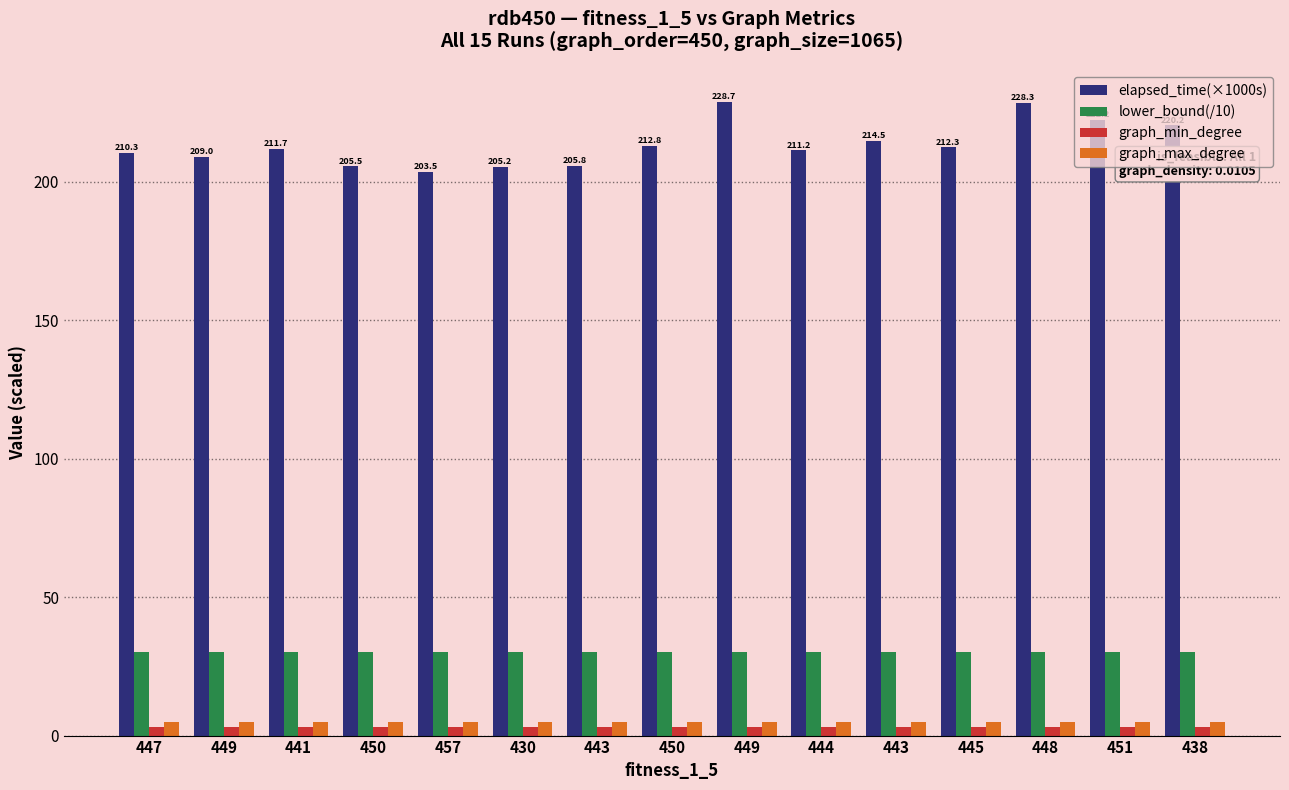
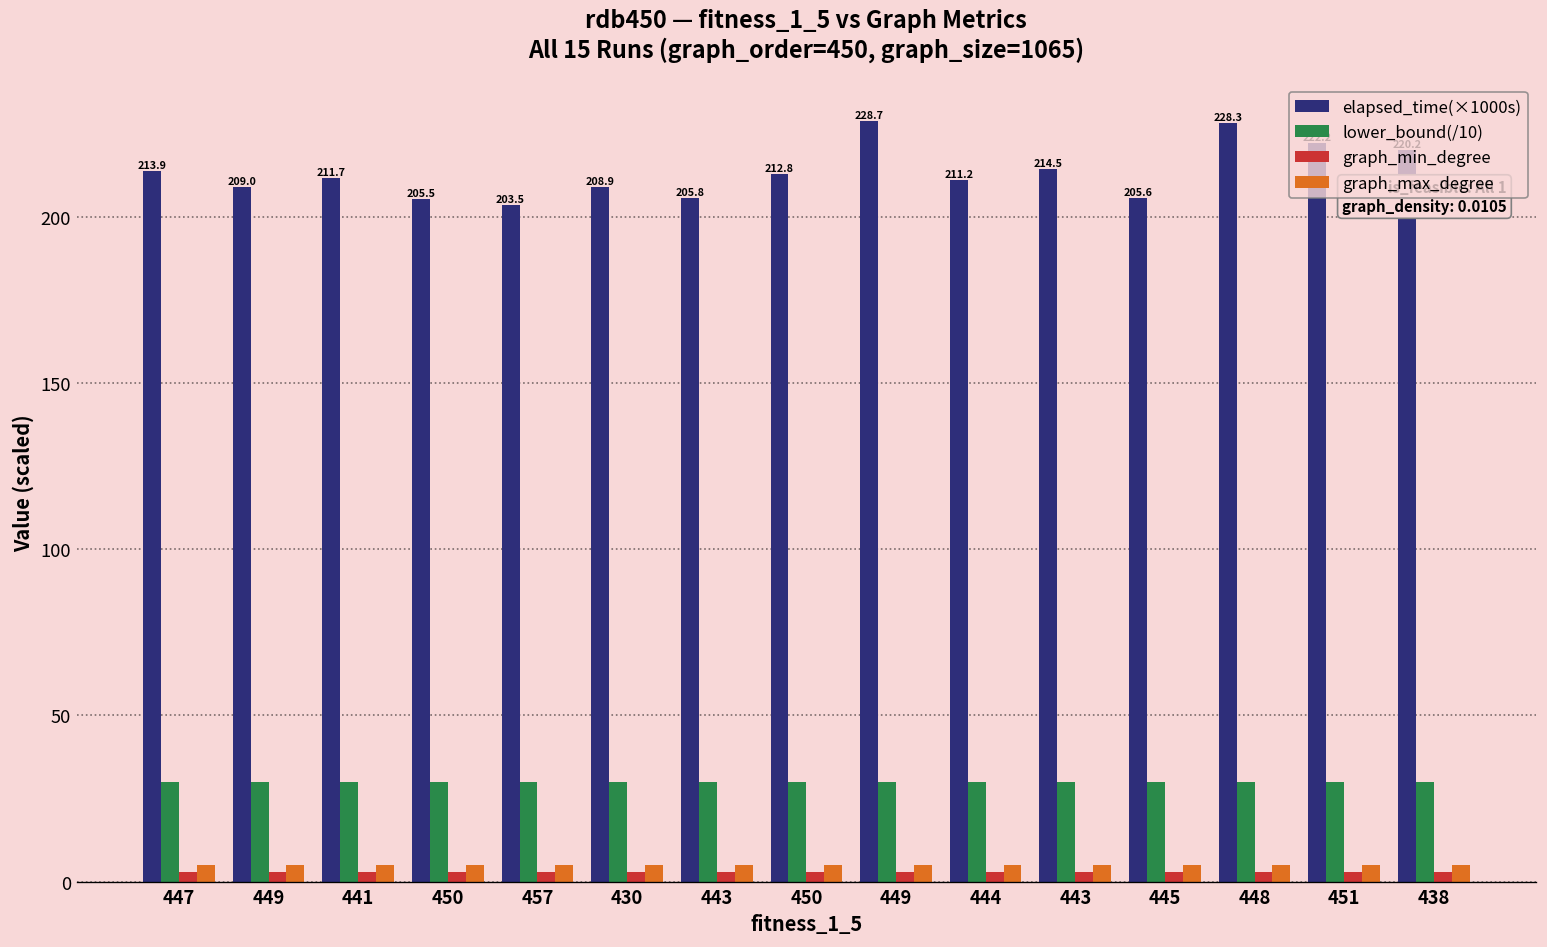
elapsed_time(×1000s), 447: 210.3 -> 213.9
elapsed_time(×1000s), 430: 205.2 -> 208.9
elapsed_time(×1000s), 445: 212.3 -> 205.6
